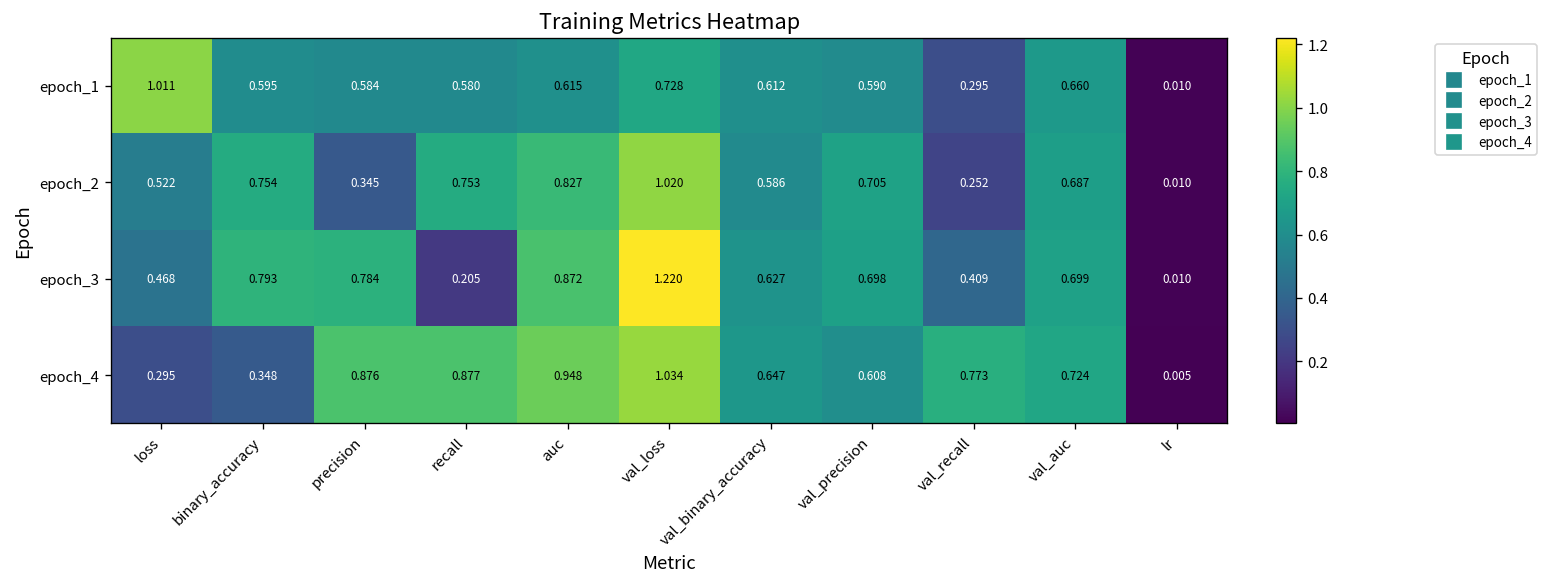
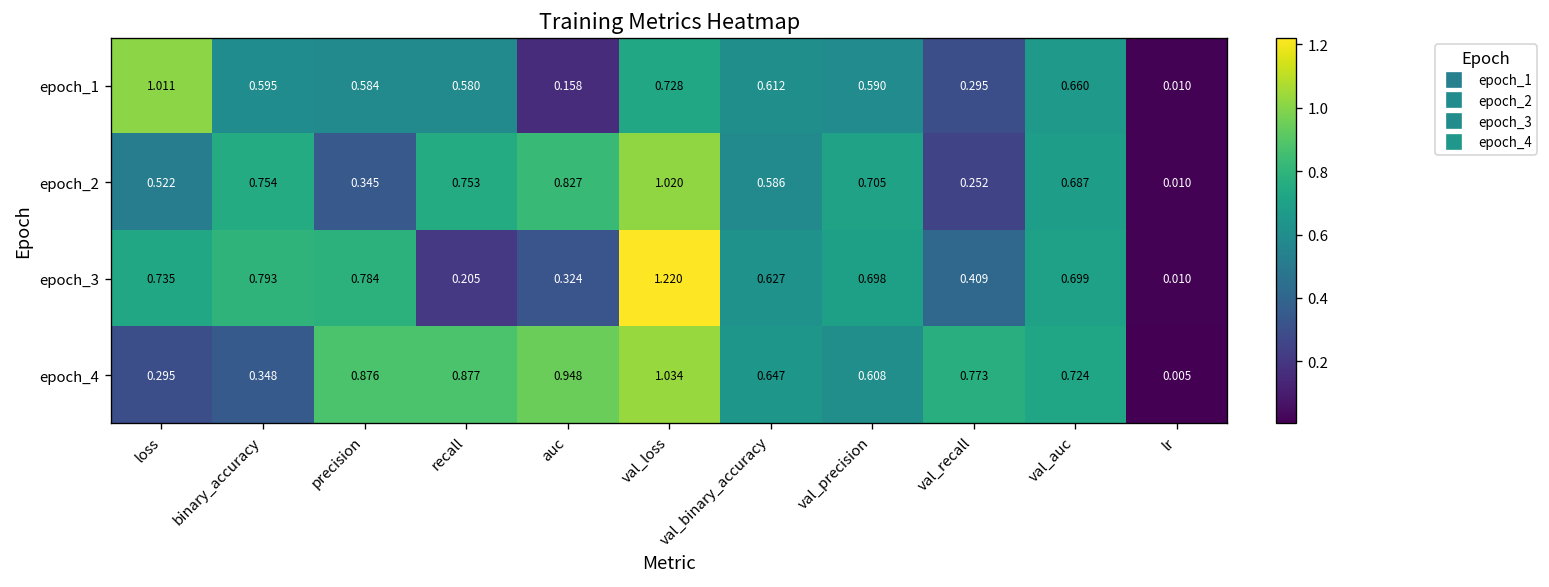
epoch_1, auc: 0.615 -> 0.158
epoch_3, loss: 0.468 -> 0.735
epoch_3, auc: 0.872 -> 0.324
